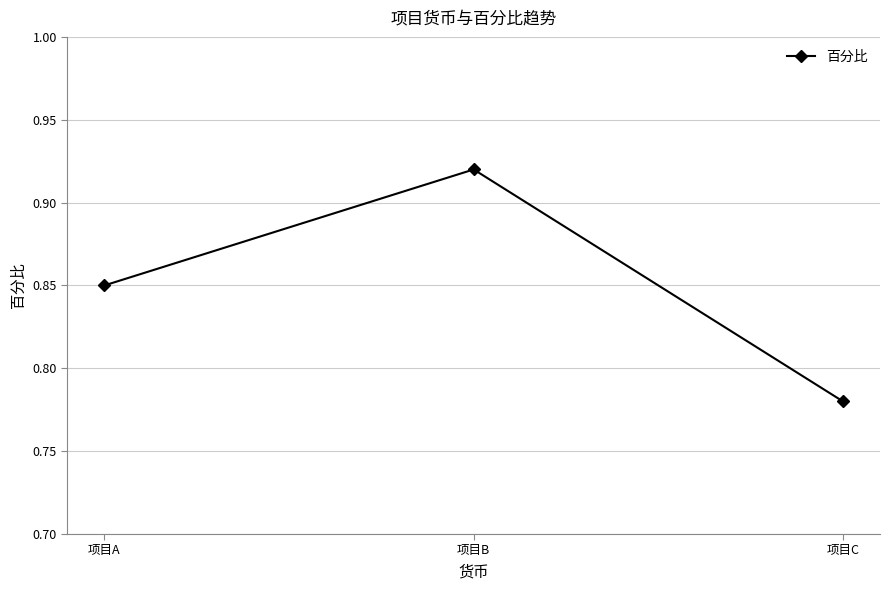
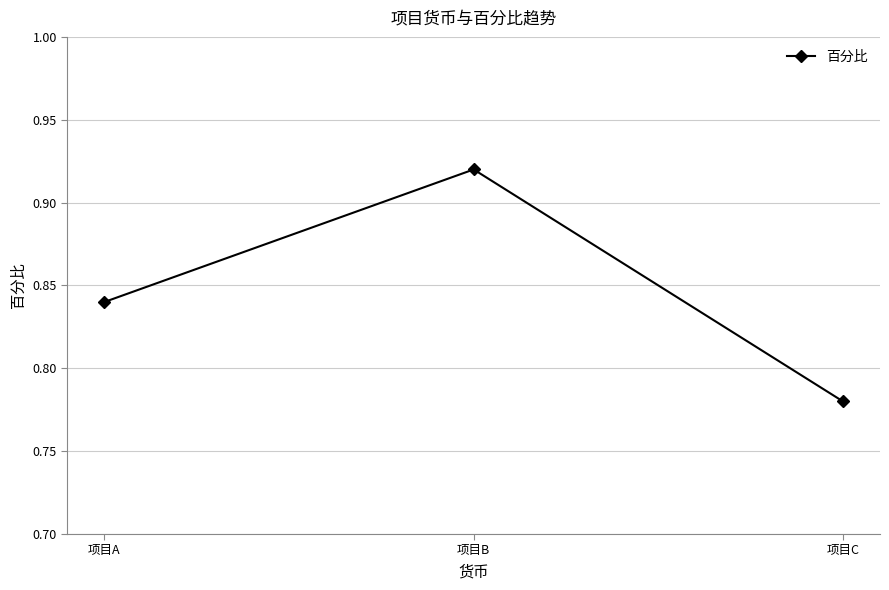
项目A: 0.85 -> 0.84
